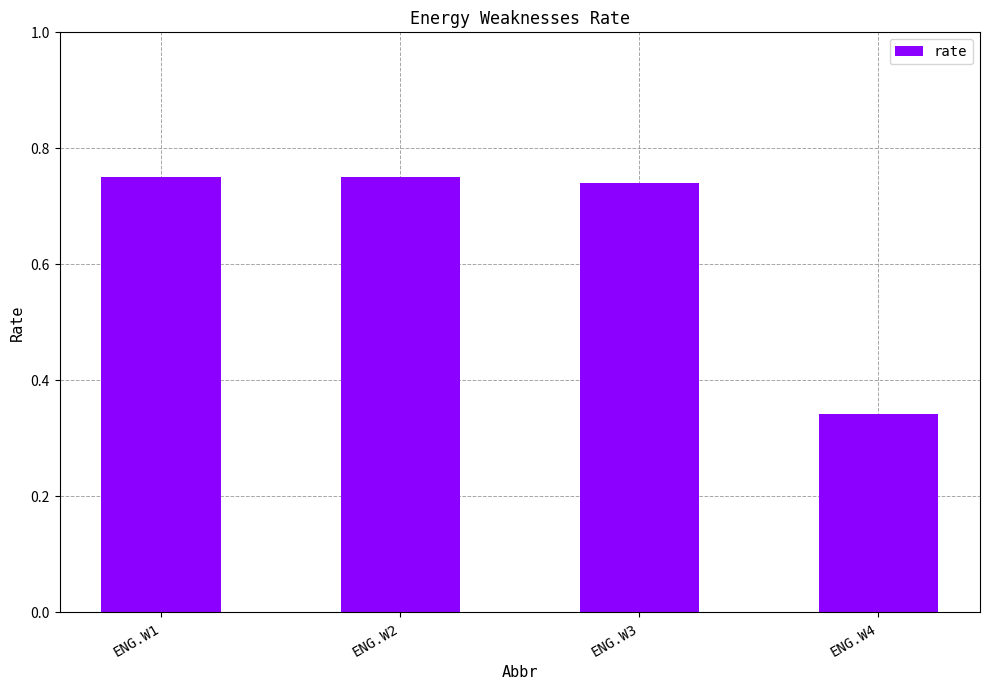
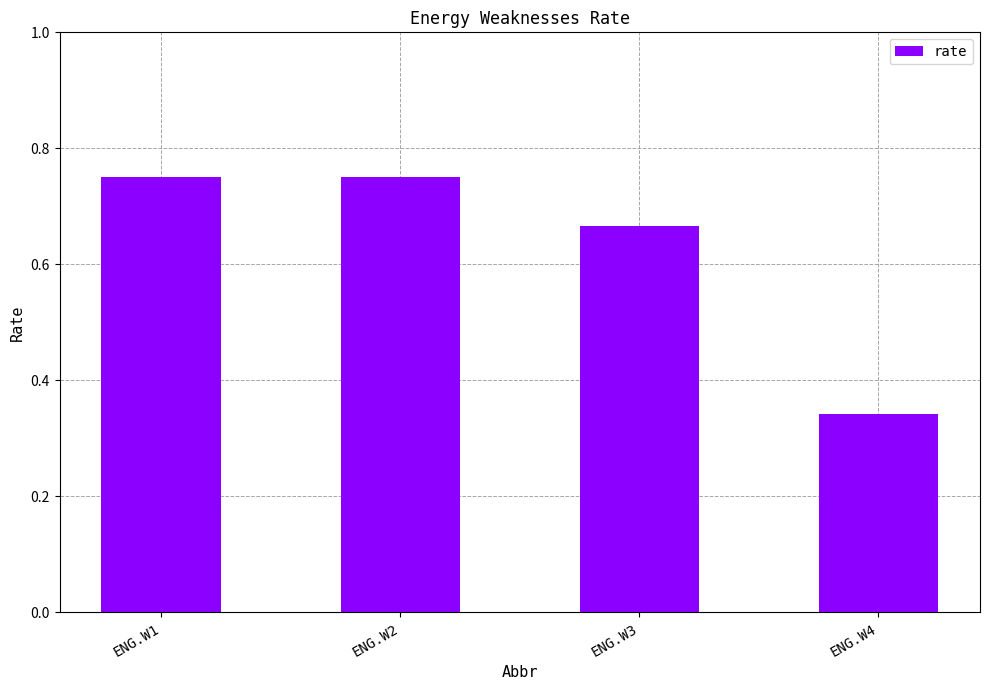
ENG.W3: 0.74 -> 0.67
